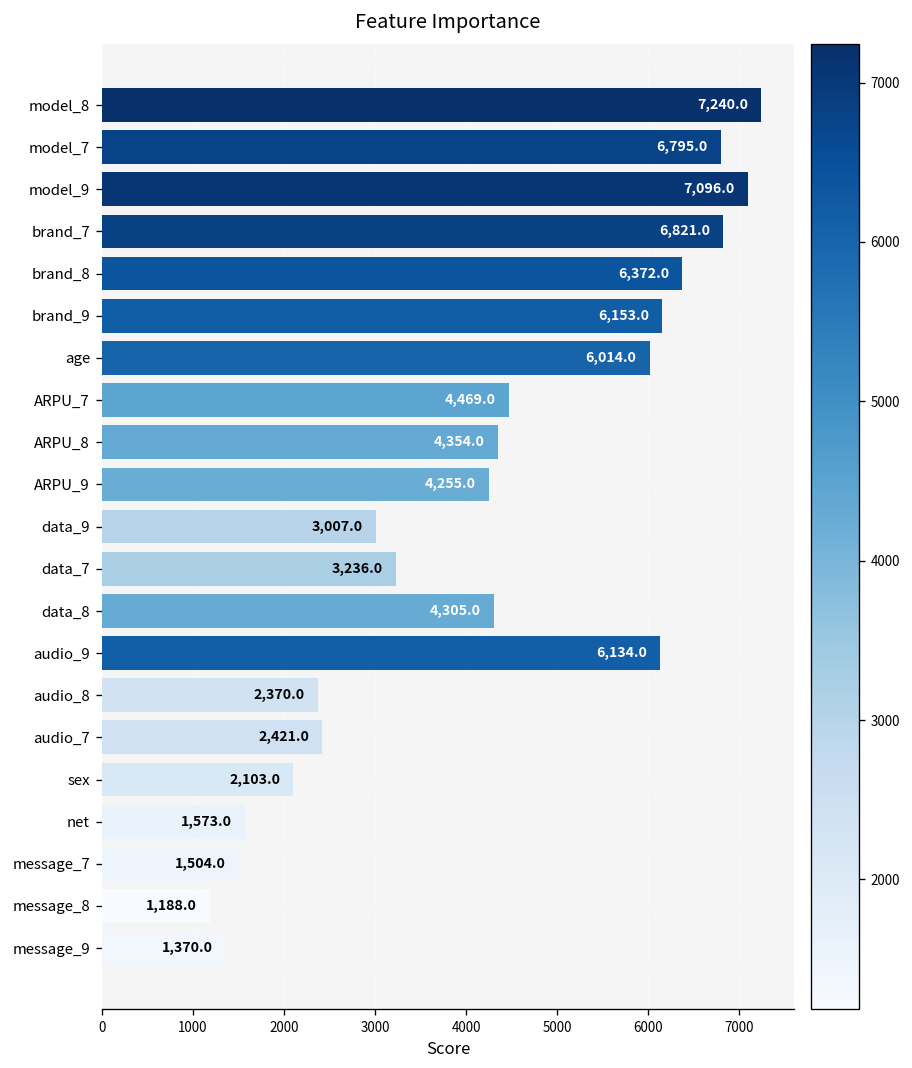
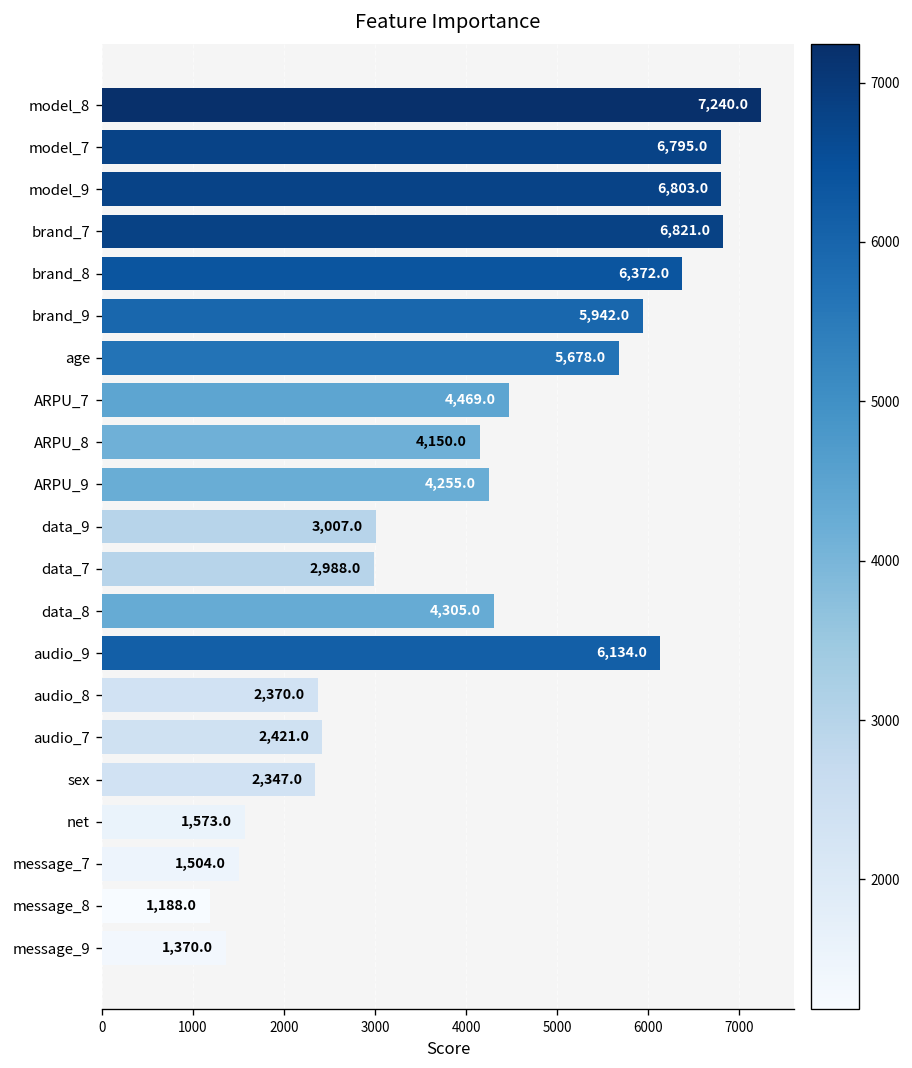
model_9: 7,096.0 -> 6,803.0
brand_9: 6,153.0 -> 5,942.0
age: 6,014.0 -> 5,678.0
ARPU_8: 4,354.0 -> 4,150.0
data_7: 3,236.0 -> 2,988.0
sex: 2,103.0 -> 2,347.0
